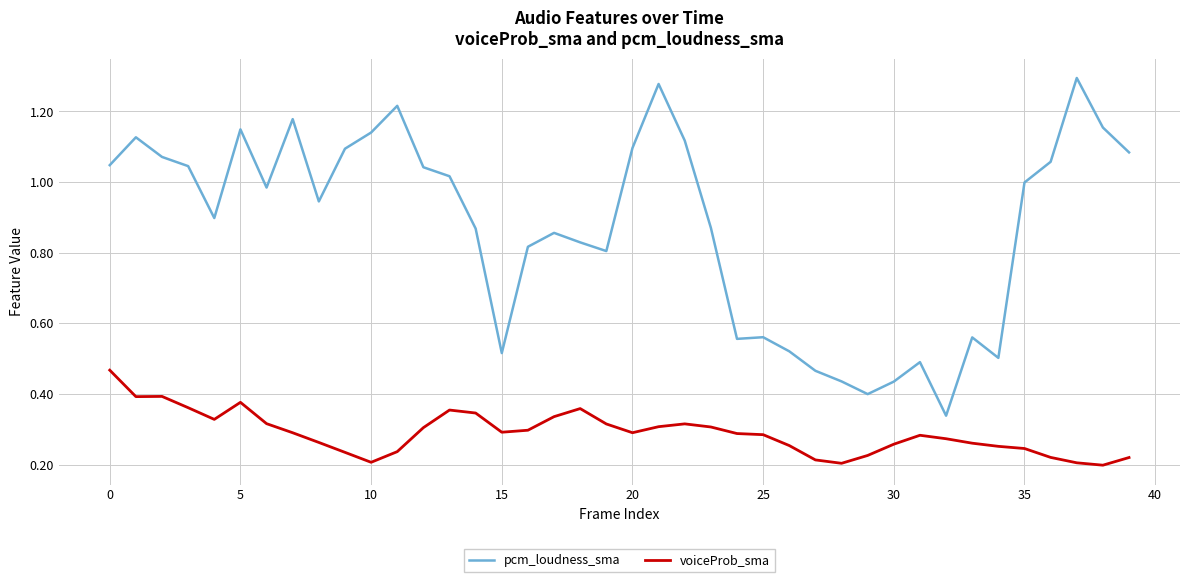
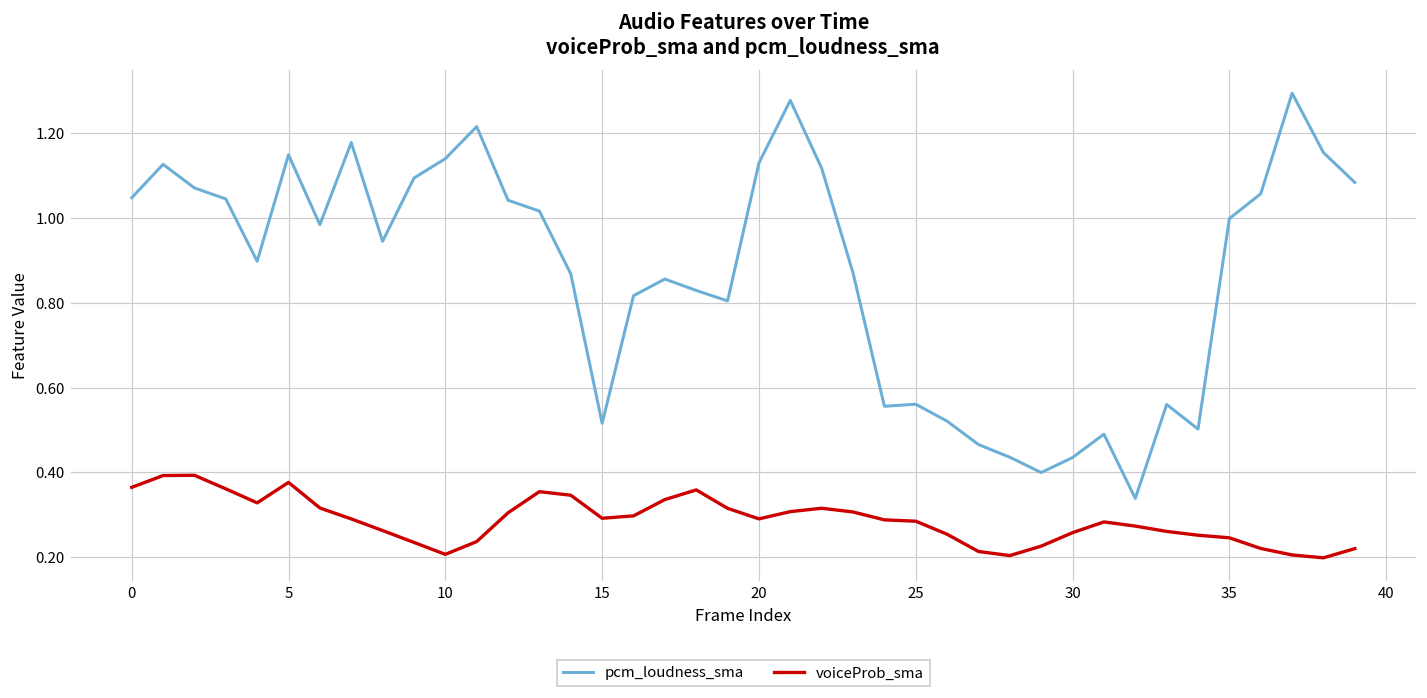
voiceProb_sma, 0: 0.47 -> 0.36
pcm_loudness_sma, 20: 1.10 -> 1.13
